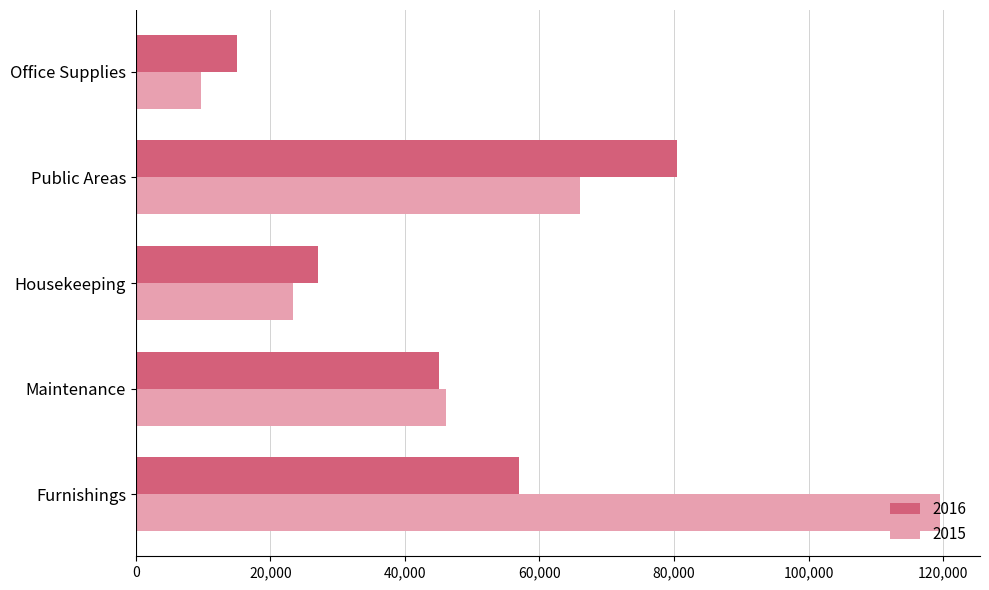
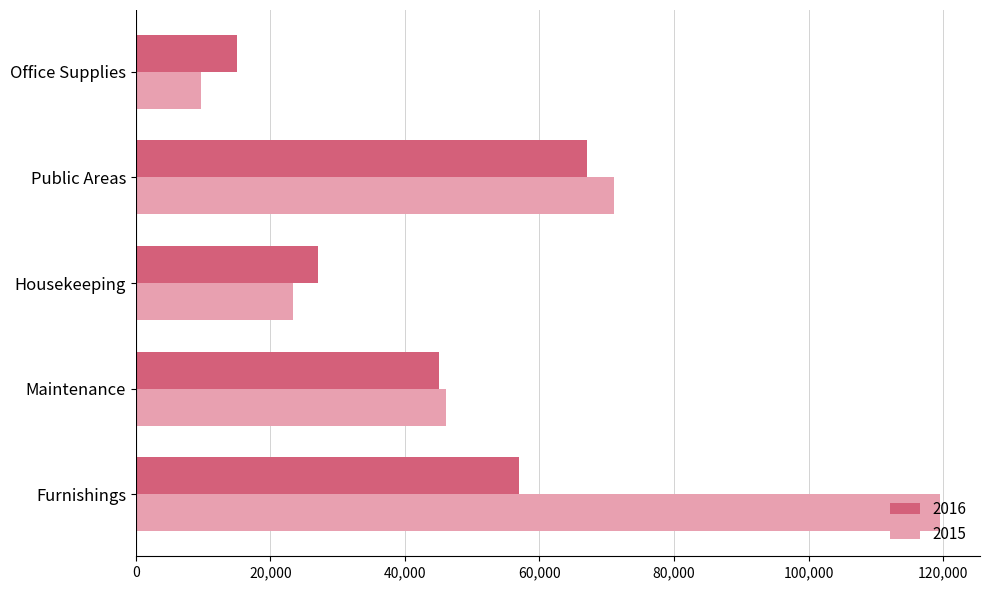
2016, Public Areas: 80,000 -> 67,000
2015, Public Areas: 66,000 -> 71,000
